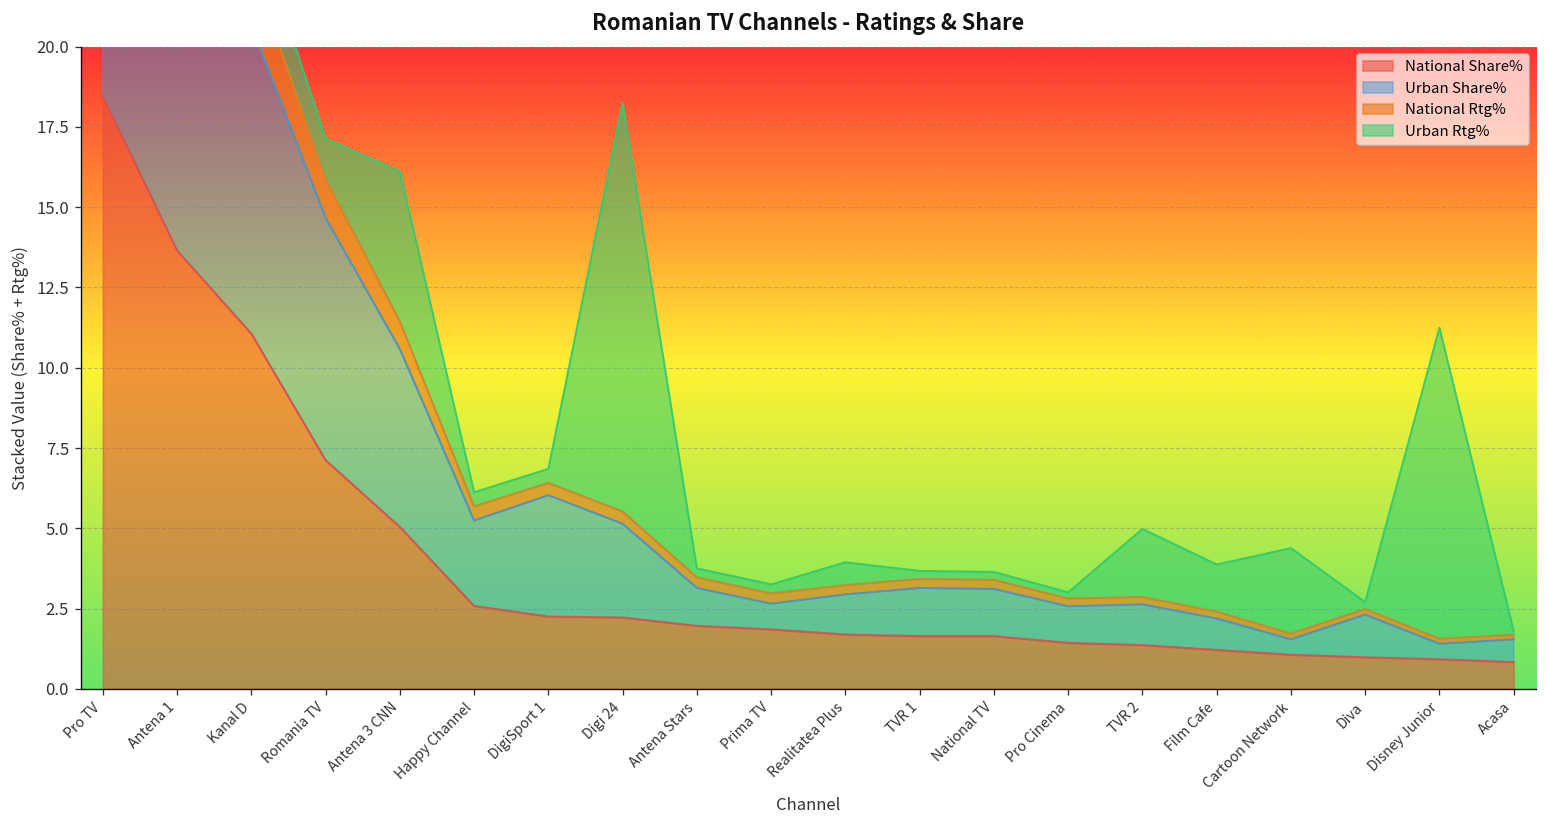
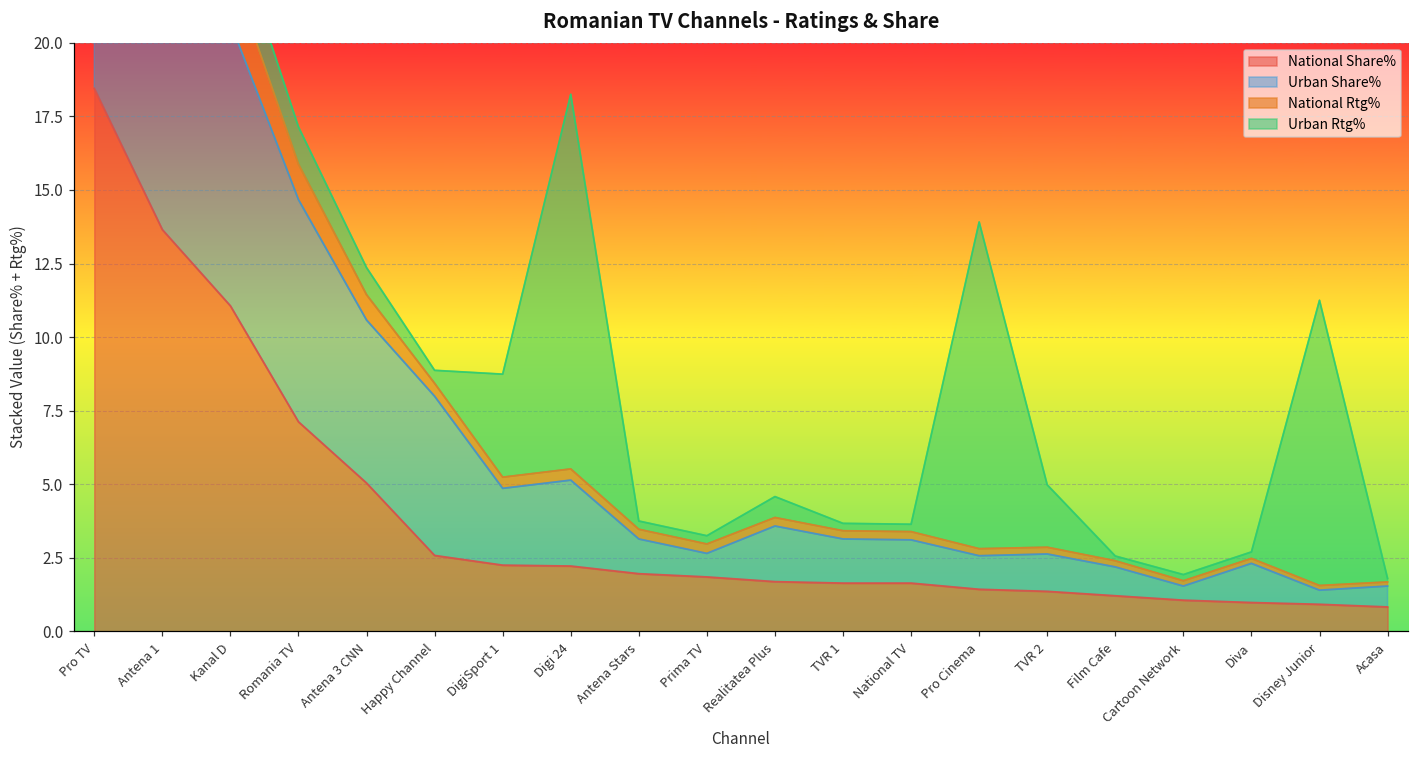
Urban Rtg%, Antena 3 CNN: 4.7 -> 0.9
Urban Share%, Happy Channel: 2.7 -> 5.4
Urban Share%, DigiSport 1: 3.8 -> 2.6
Urban Rtg%, DigiSport 1: 0.4 -> 3.5
Urban Share%, Realitatea Plus: 1.3 -> 1.9
Urban Rtg%, Pro Cinema: 0.2 -> 11.1
Urban Rtg%, Film Cafe: 1.5 -> 0.2
Urban Rtg%, Cartoon Network: 2.7 -> 0.2
